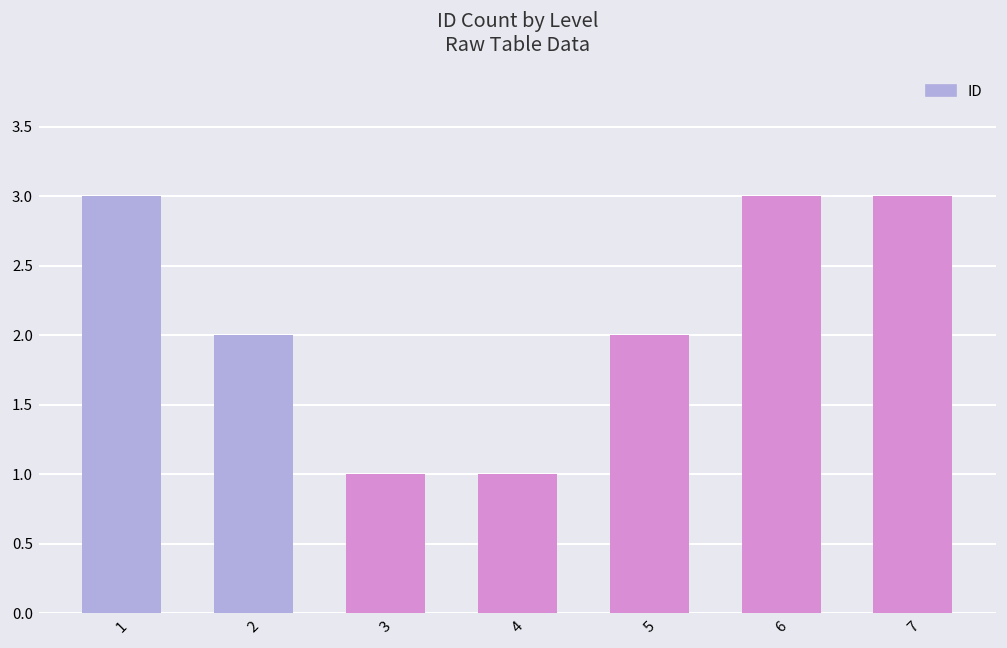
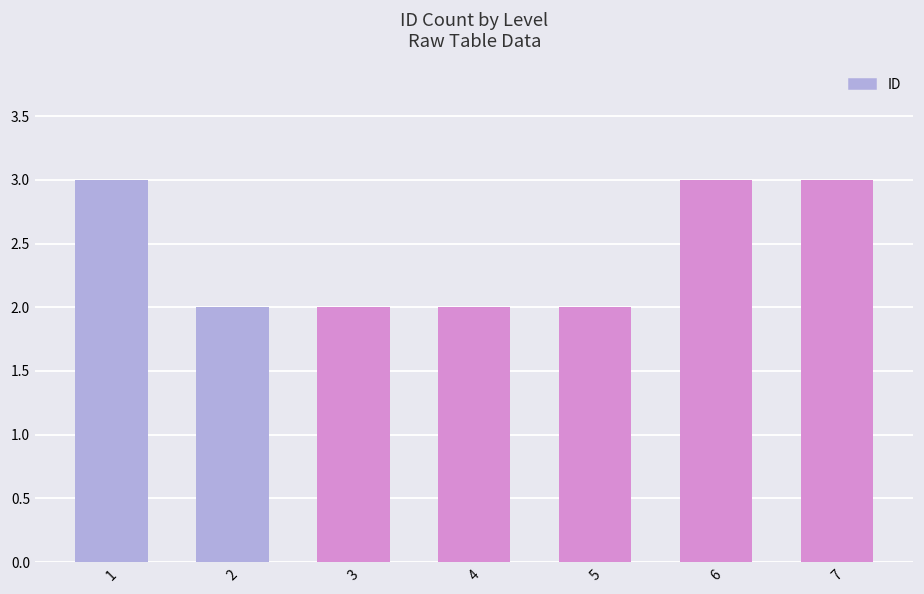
3: 1 -> 2
4: 1 -> 2
